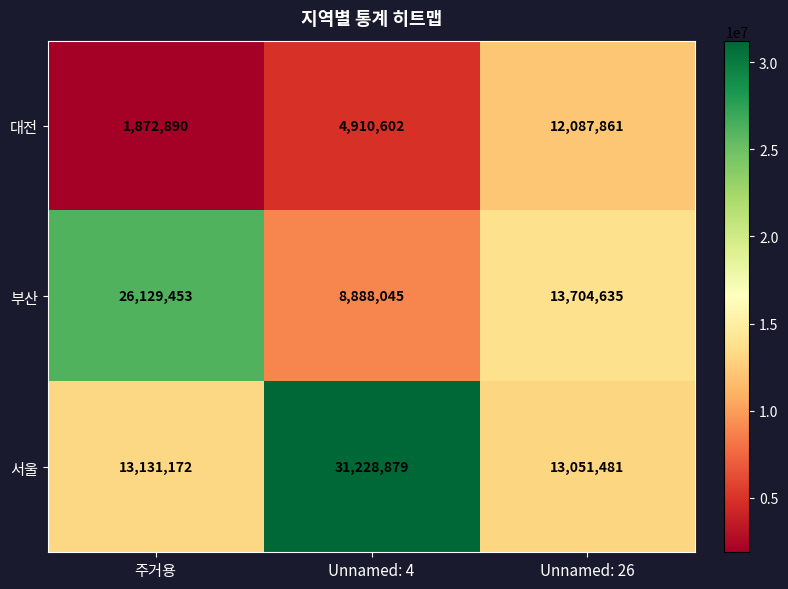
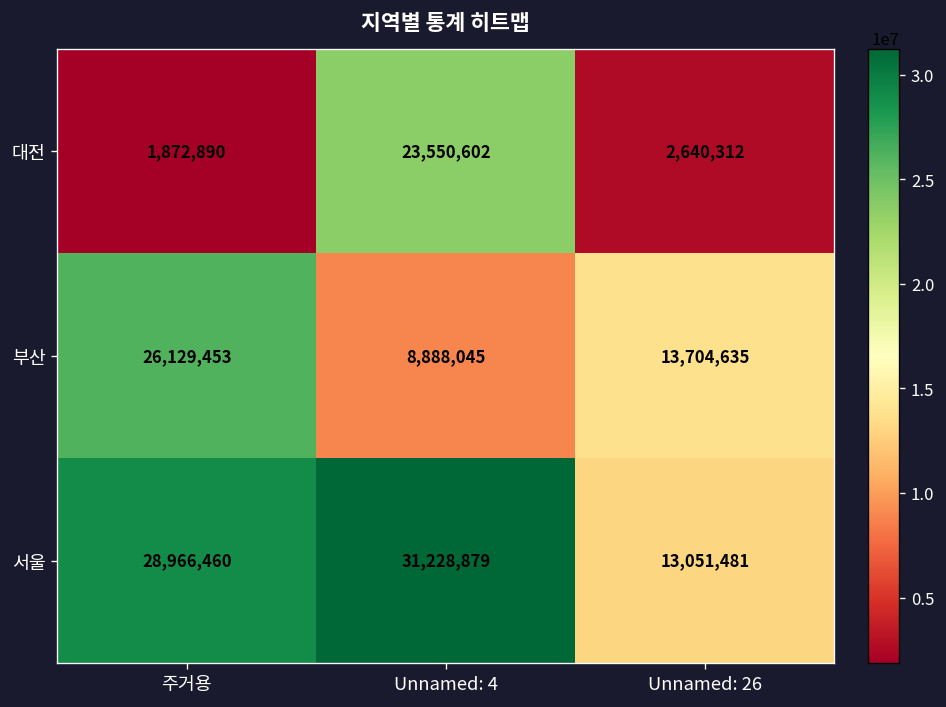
대전, Unnamed: 4: 4,910,602 -> 23,550,602
대전, Unnamed: 26: 12,087,861 -> 2,640,312
서울, 주거용: 13,131,172 -> 28,966,460
